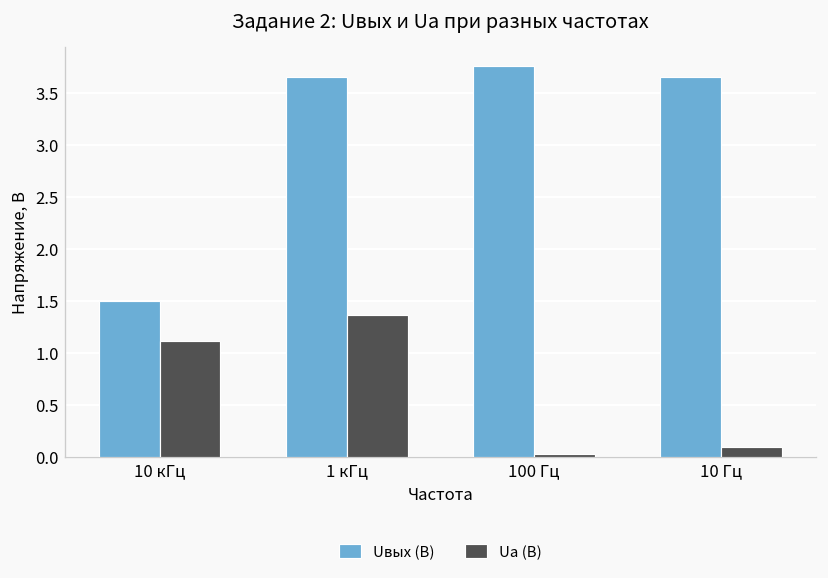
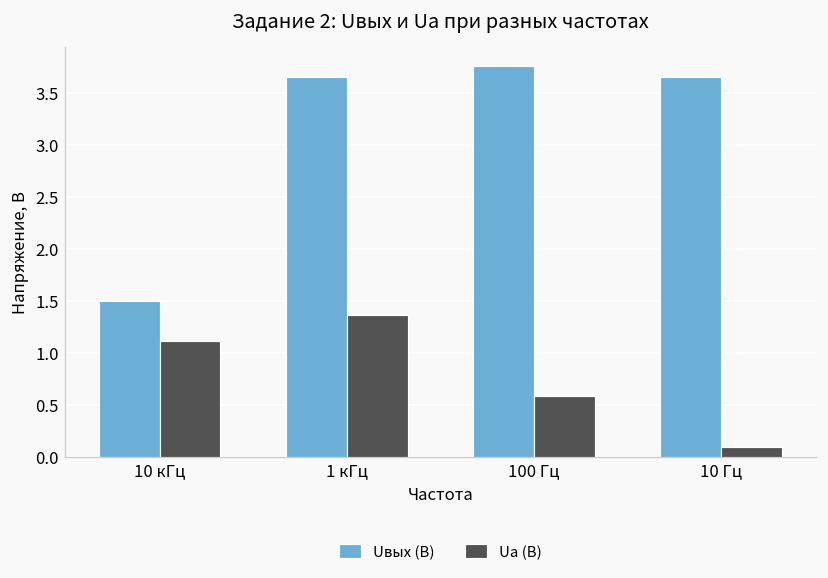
Uа (В), 100 Гц: 0.0 -> 0.6
